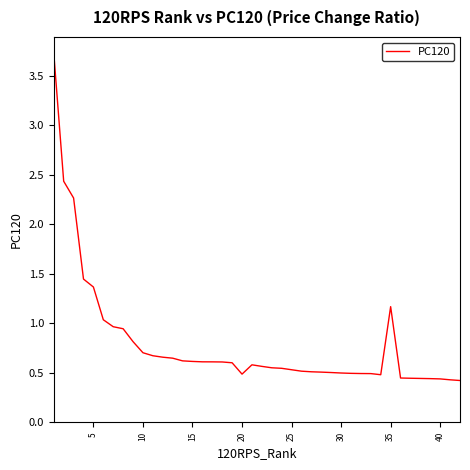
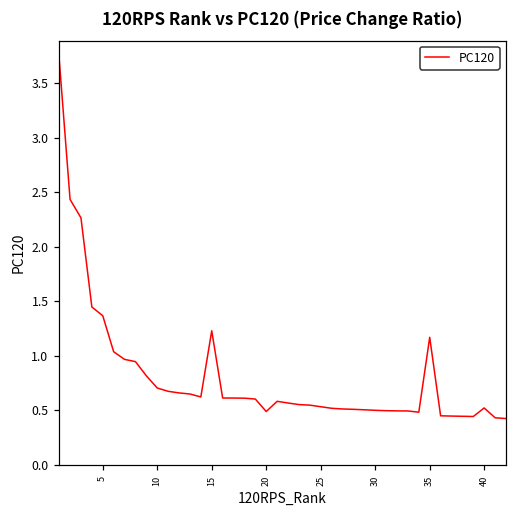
15: 0.6 -> 1.2
40: 0.4 -> 0.5
